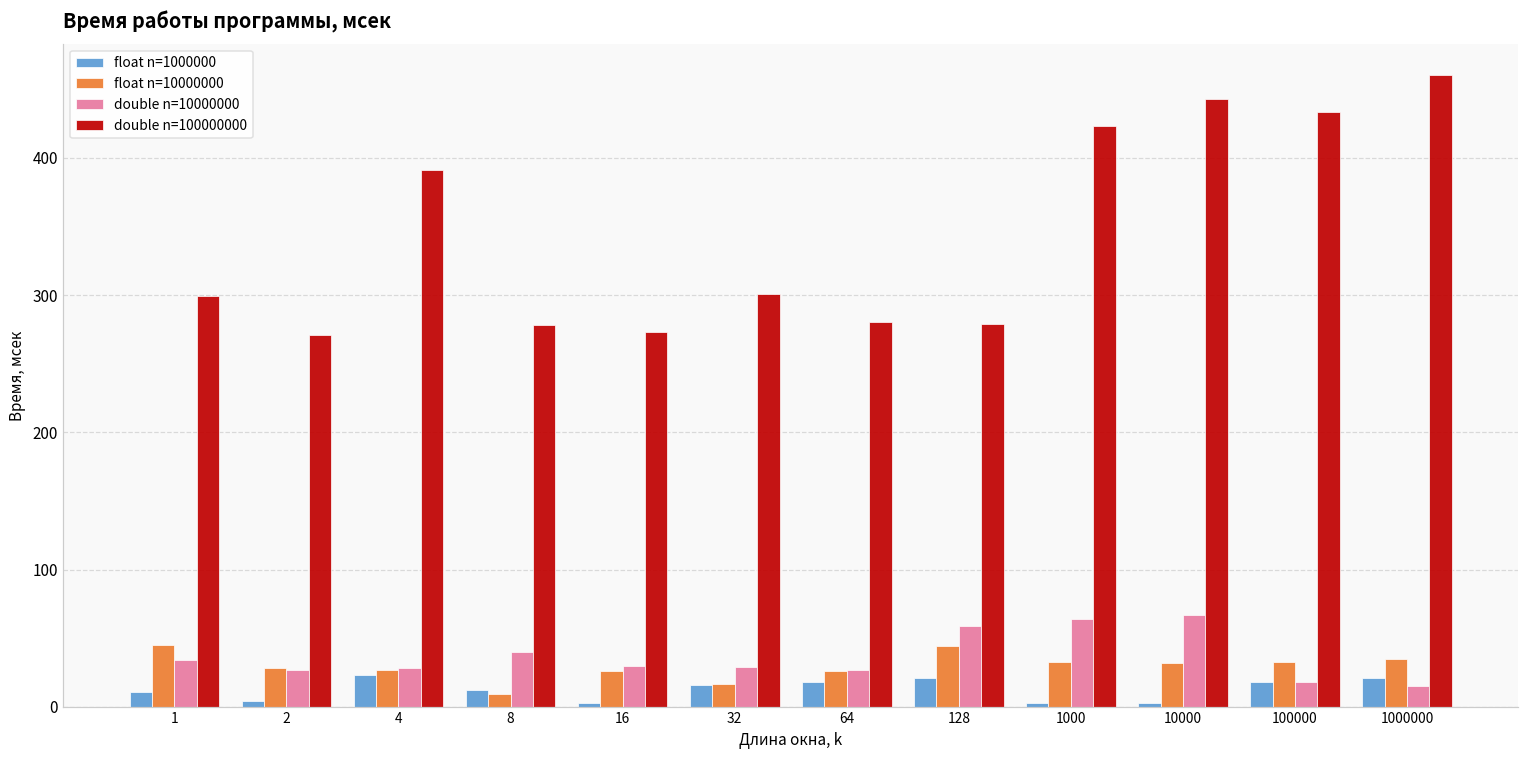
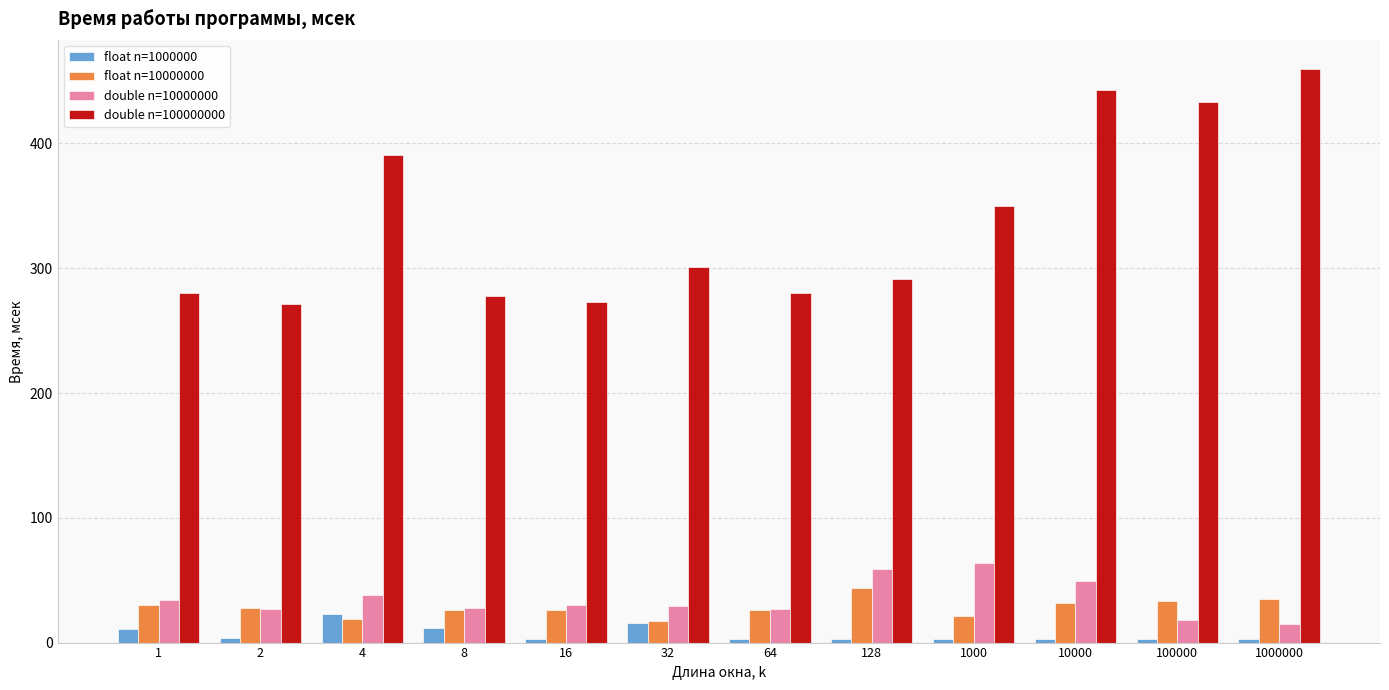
float n=10000000, 1: 45 -> 30
double n=100000000, 1: 299 -> 280
float n=10000000, 4: 27 -> 19
double n=10000000, 4: 28 -> 38
float n=10000000, 8: 9 -> 26
double n=10000000, 8: 40 -> 28
float n=1000000, 64: 18 -> 3
float n=1000000, 128: 21 -> 3
double n=100000000, 128: 279 -> 291
float n=10000000, 1000: 33 -> 21
double n=100000000, 1000: 423 -> 350
double n=10000000, 10000: 67 -> 49
float n=1000000, 100000: 18 -> 3
float n=1000000, 1000000: 21 -> 3
